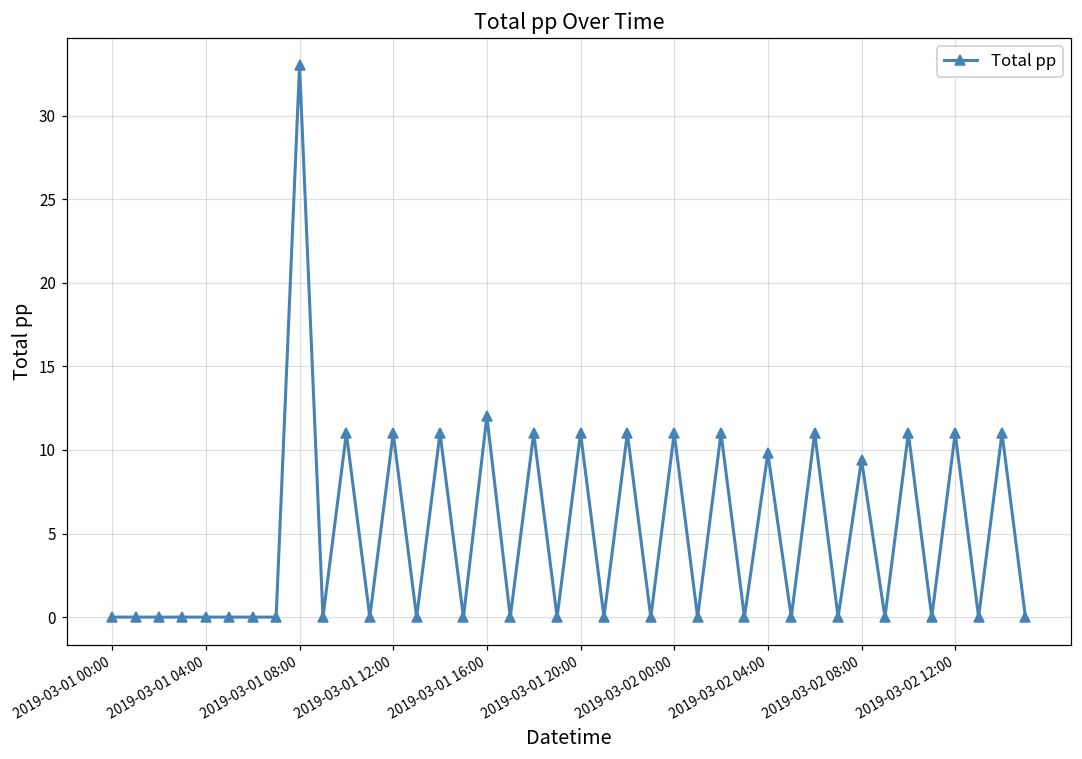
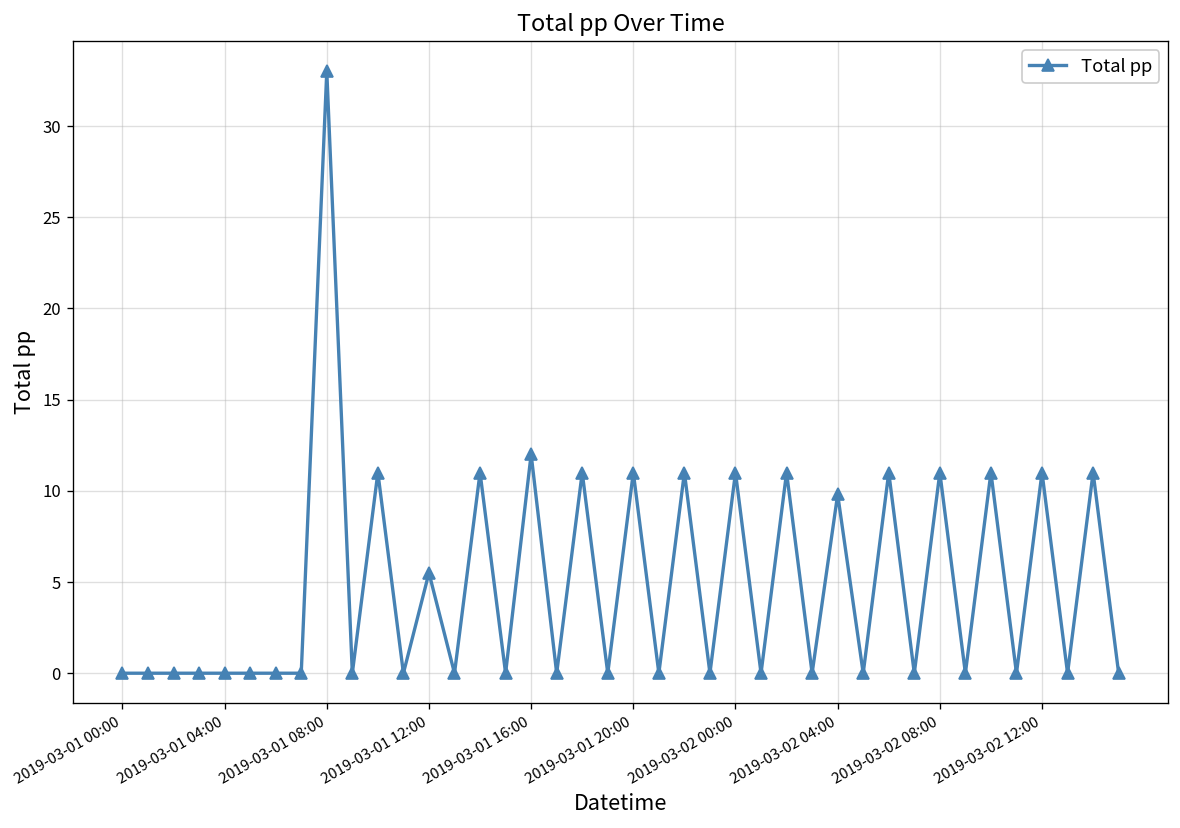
2019-03-01 12:00: 11.0 -> 5.5
2019-03-02 08:00: 9.4 -> 11.0
